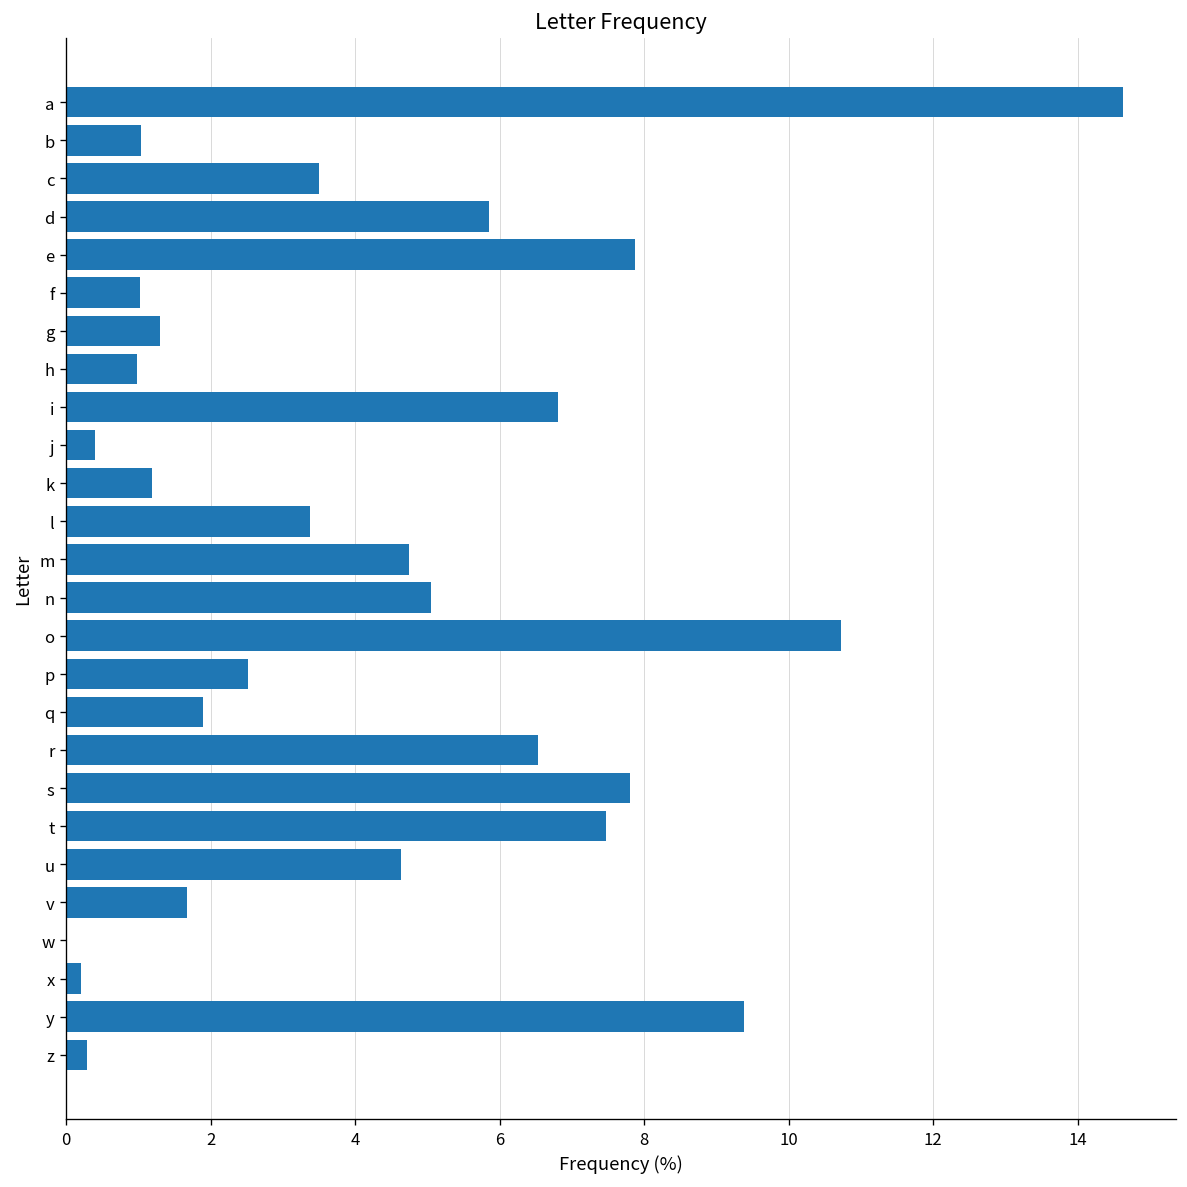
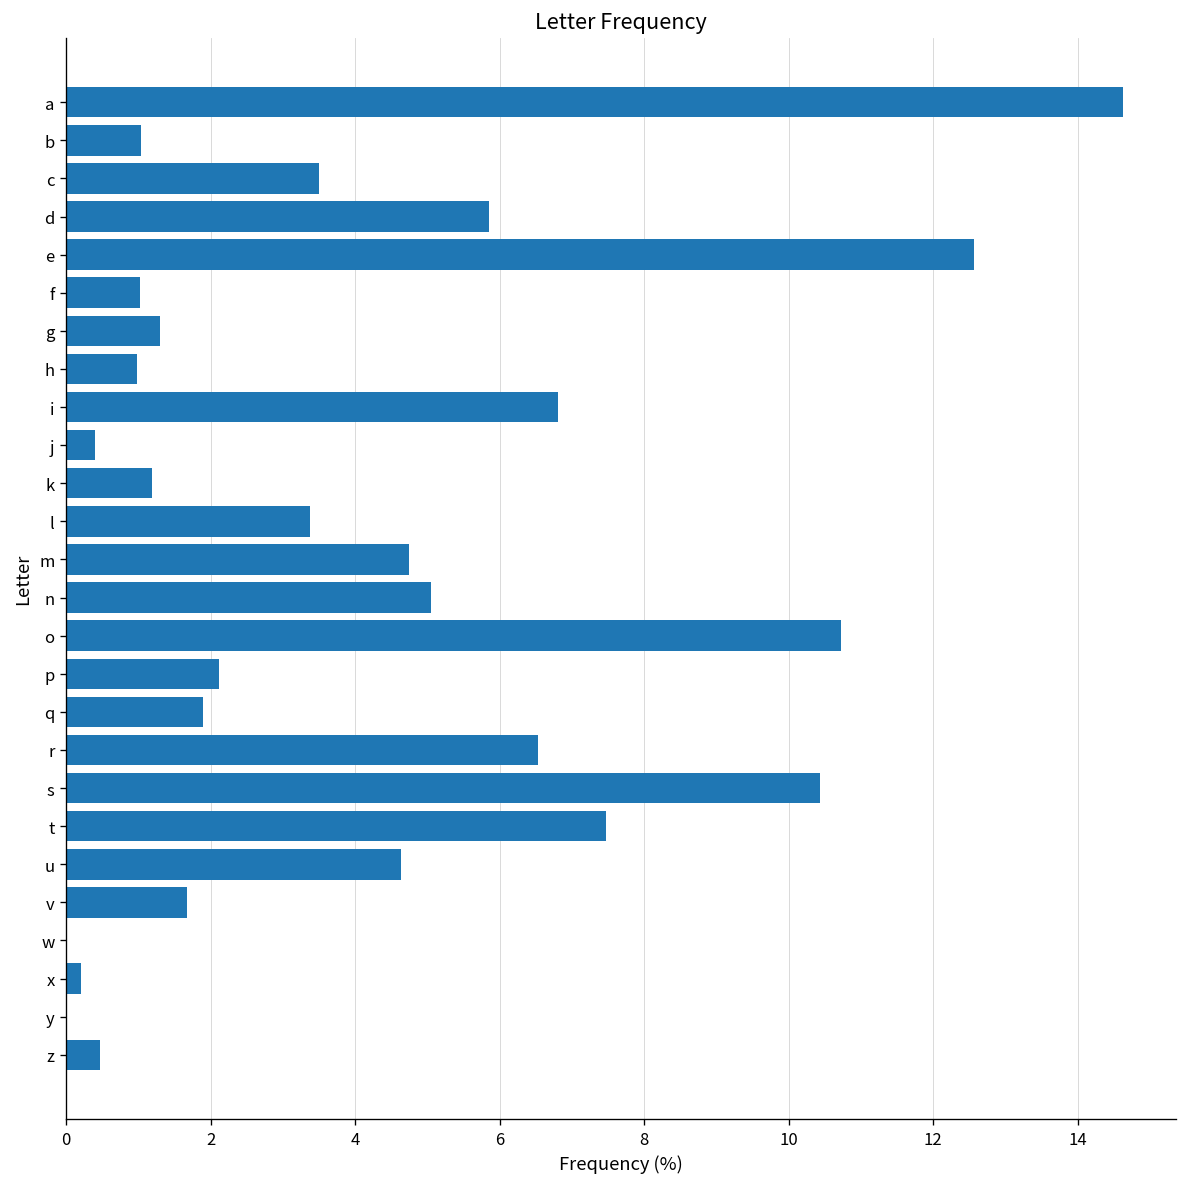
e: 7.9 -> 12.6
p: 2.5 -> 2.1
s: 7.8 -> 10.4
y: 9.4 -> 0.0
z: 0.3 -> 0.5
